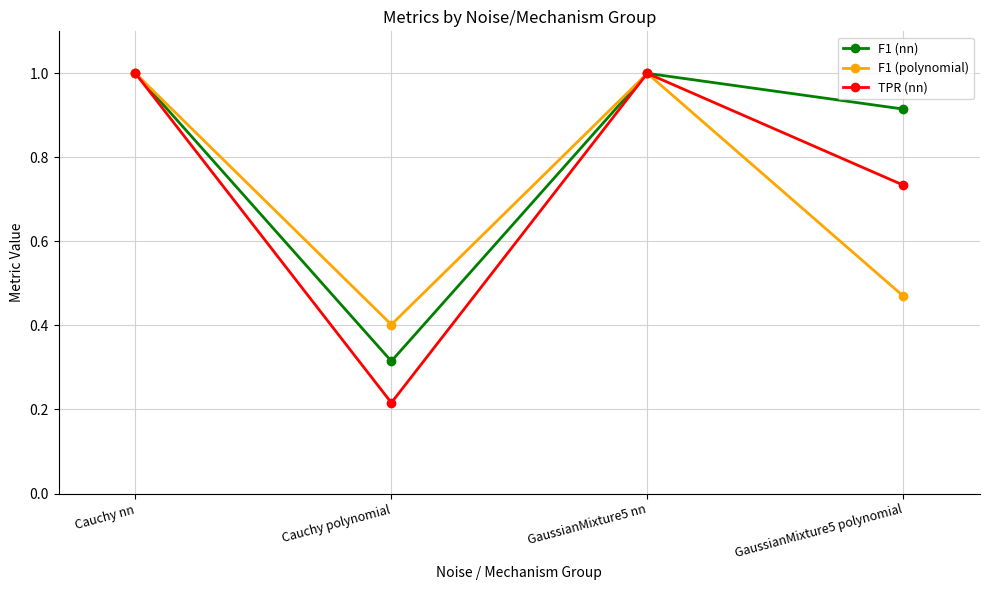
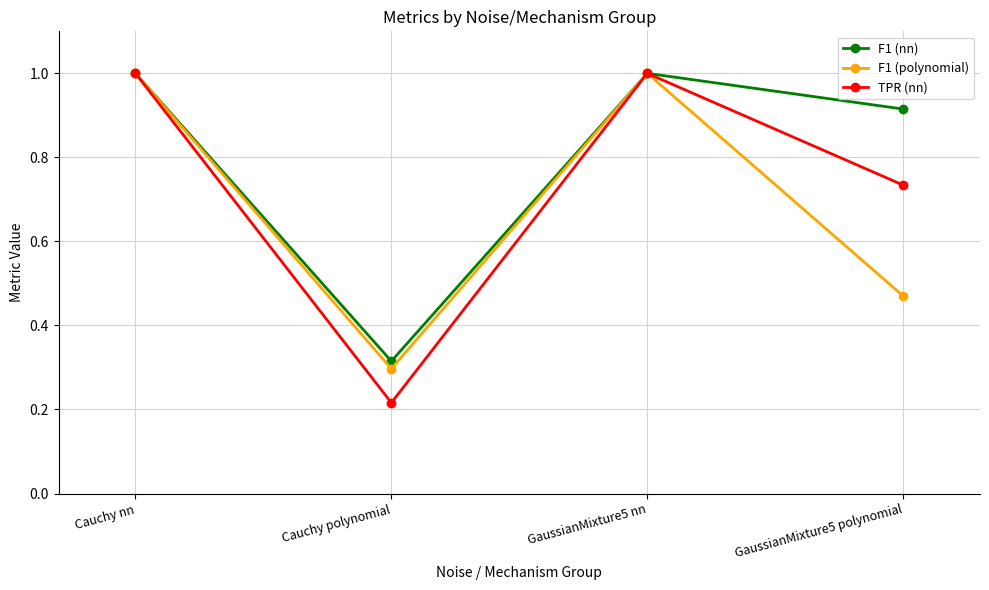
F1 (polynomial), Cauchy polynomial: 0.40 -> 0.30
